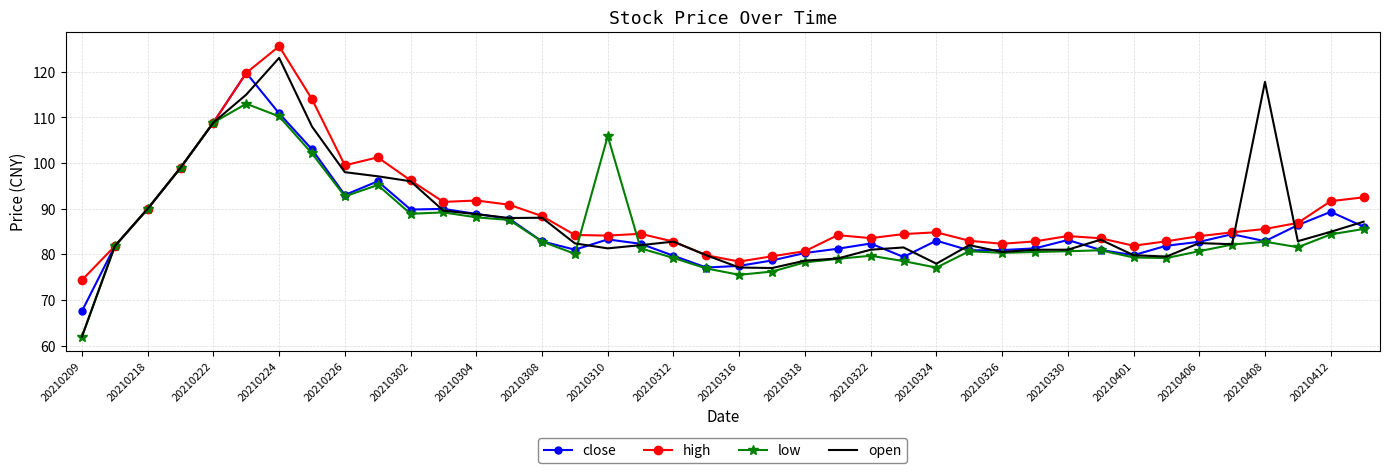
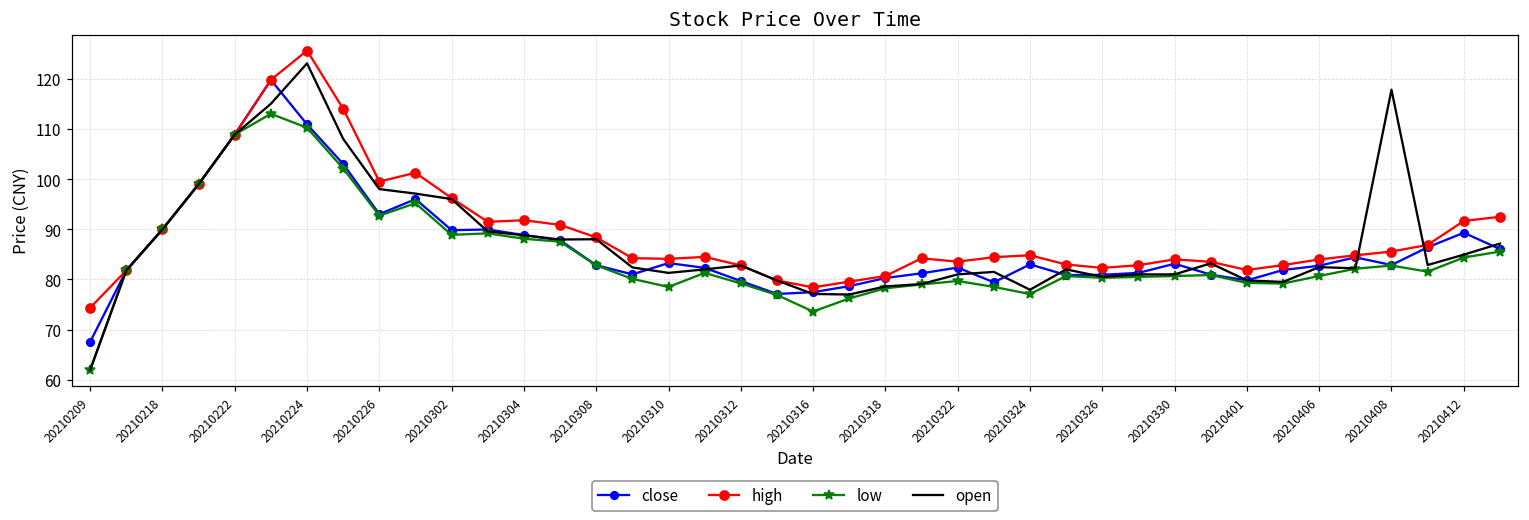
low, 20210310: 106 -> 79
low, 20210316: 76 -> 74
